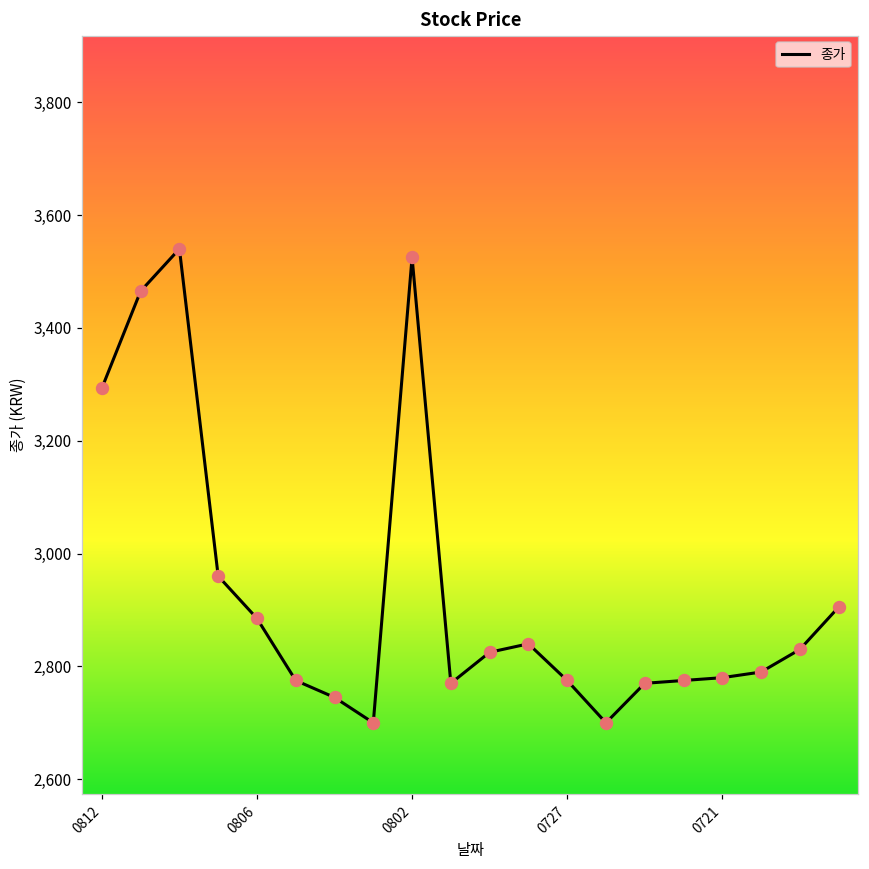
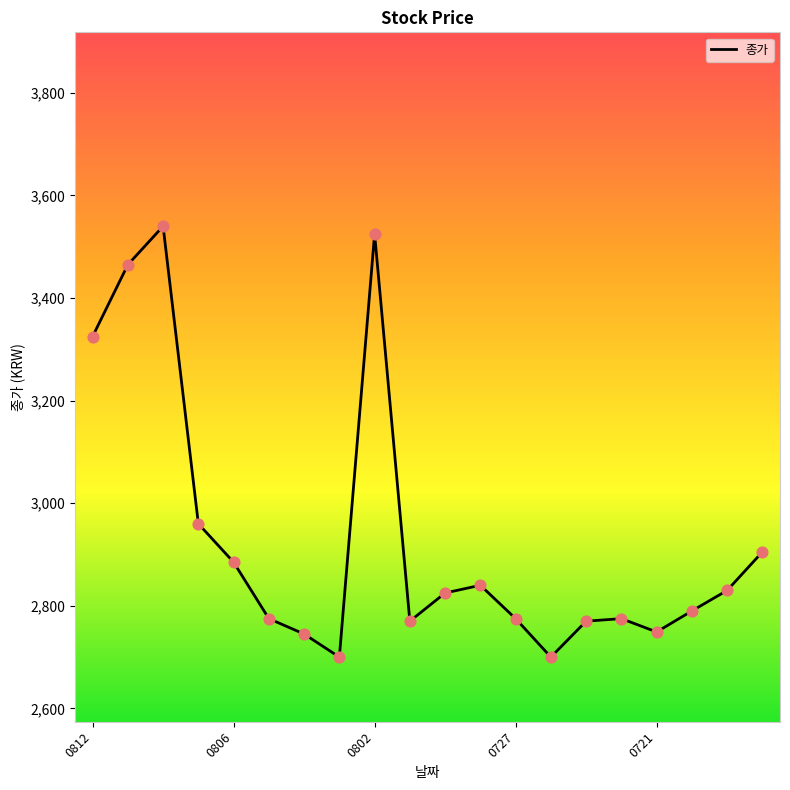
0812: 3,290 -> 3,330
0721: 2,780 -> 2,750
